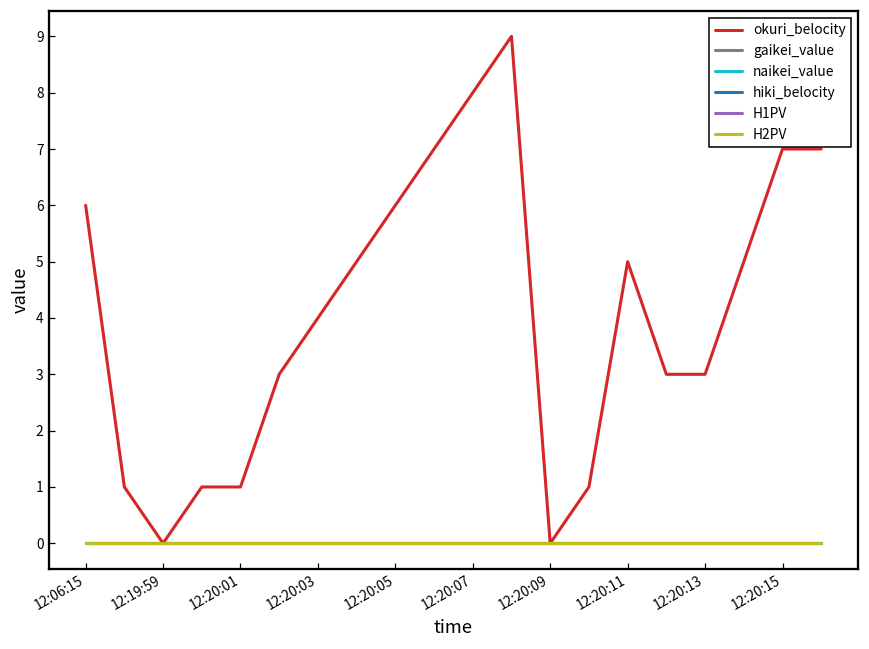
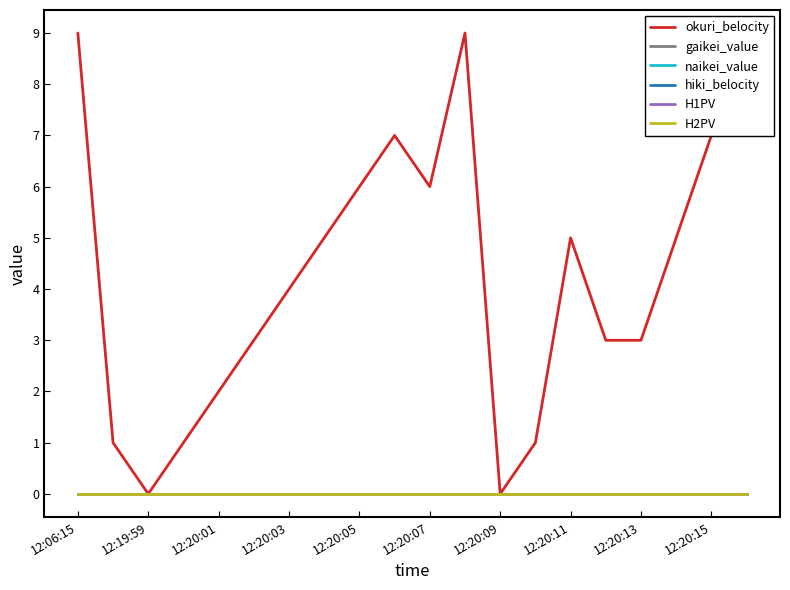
okuri_belocity, 12:06:15: 6 -> 9
okuri_belocity, 12:20:01: 1 -> 2
okuri_belocity, 12:20:07: 8 -> 6
